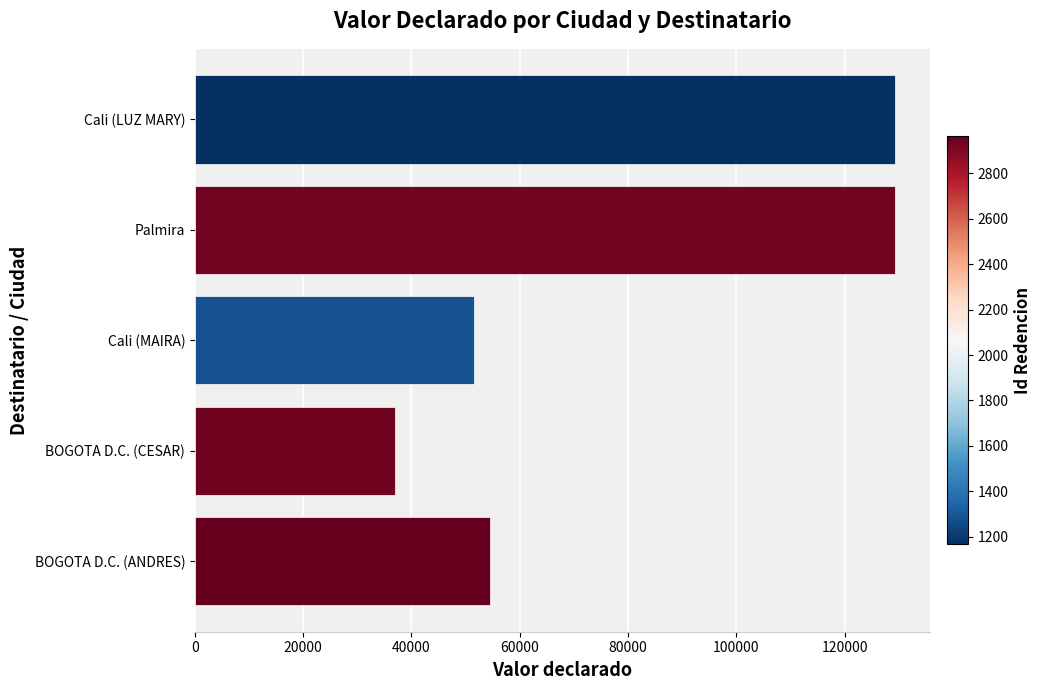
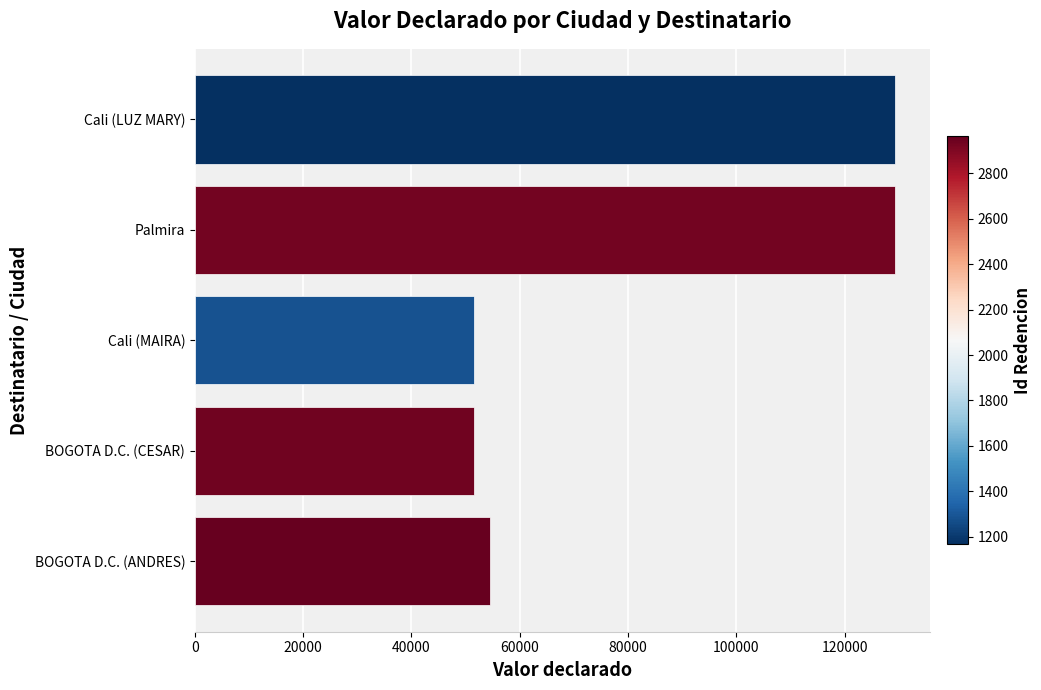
BOGOTA D.C. (CESAR): 37000 -> 52000
